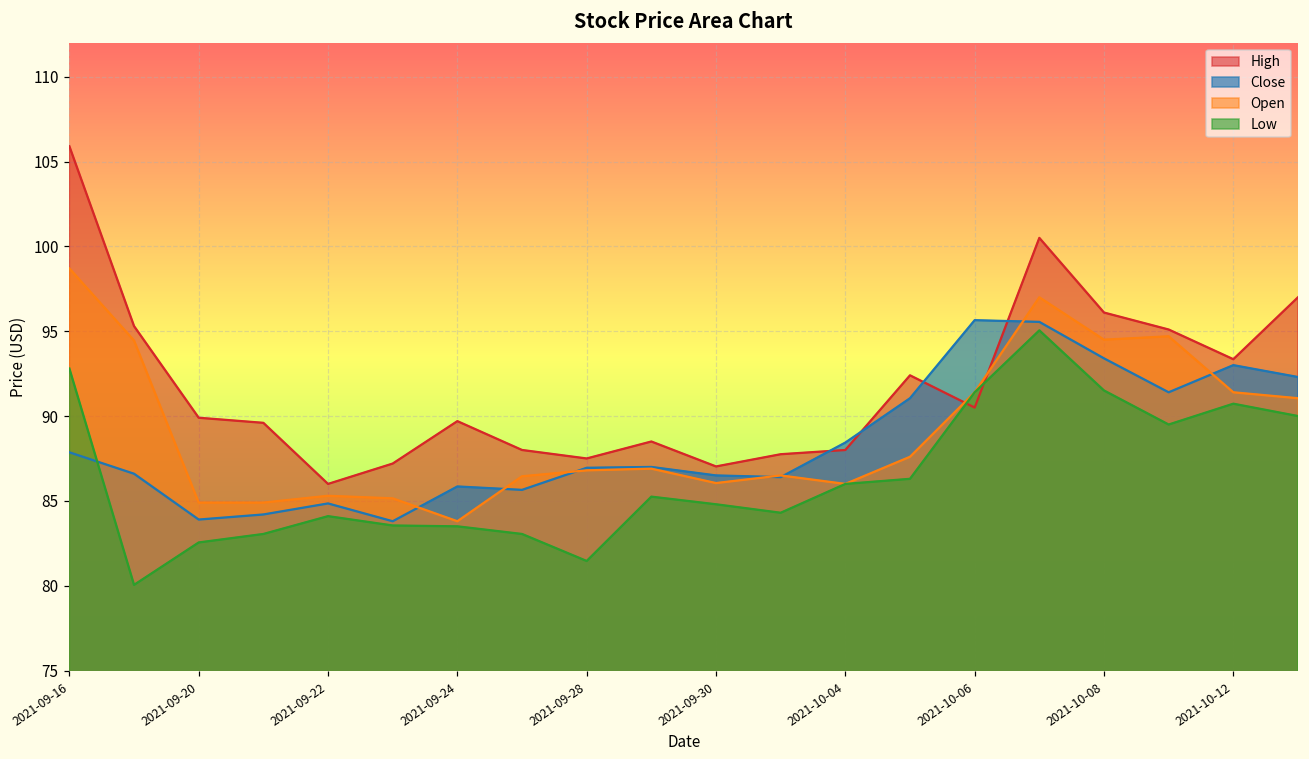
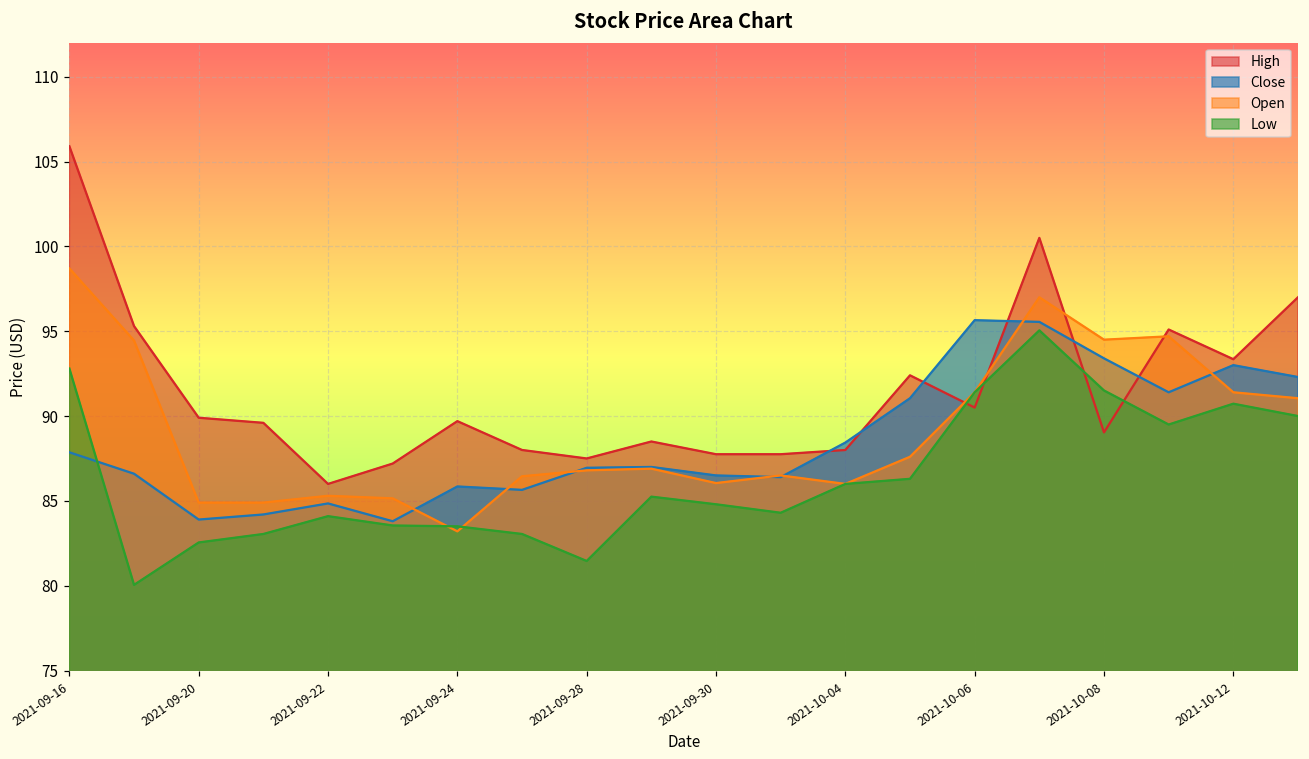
Open, 2021-09-24: 83.8 -> 83.2
High, 2021-09-30: 87.0 -> 87.8
High, 2021-10-08: 96.1 -> 89.0
